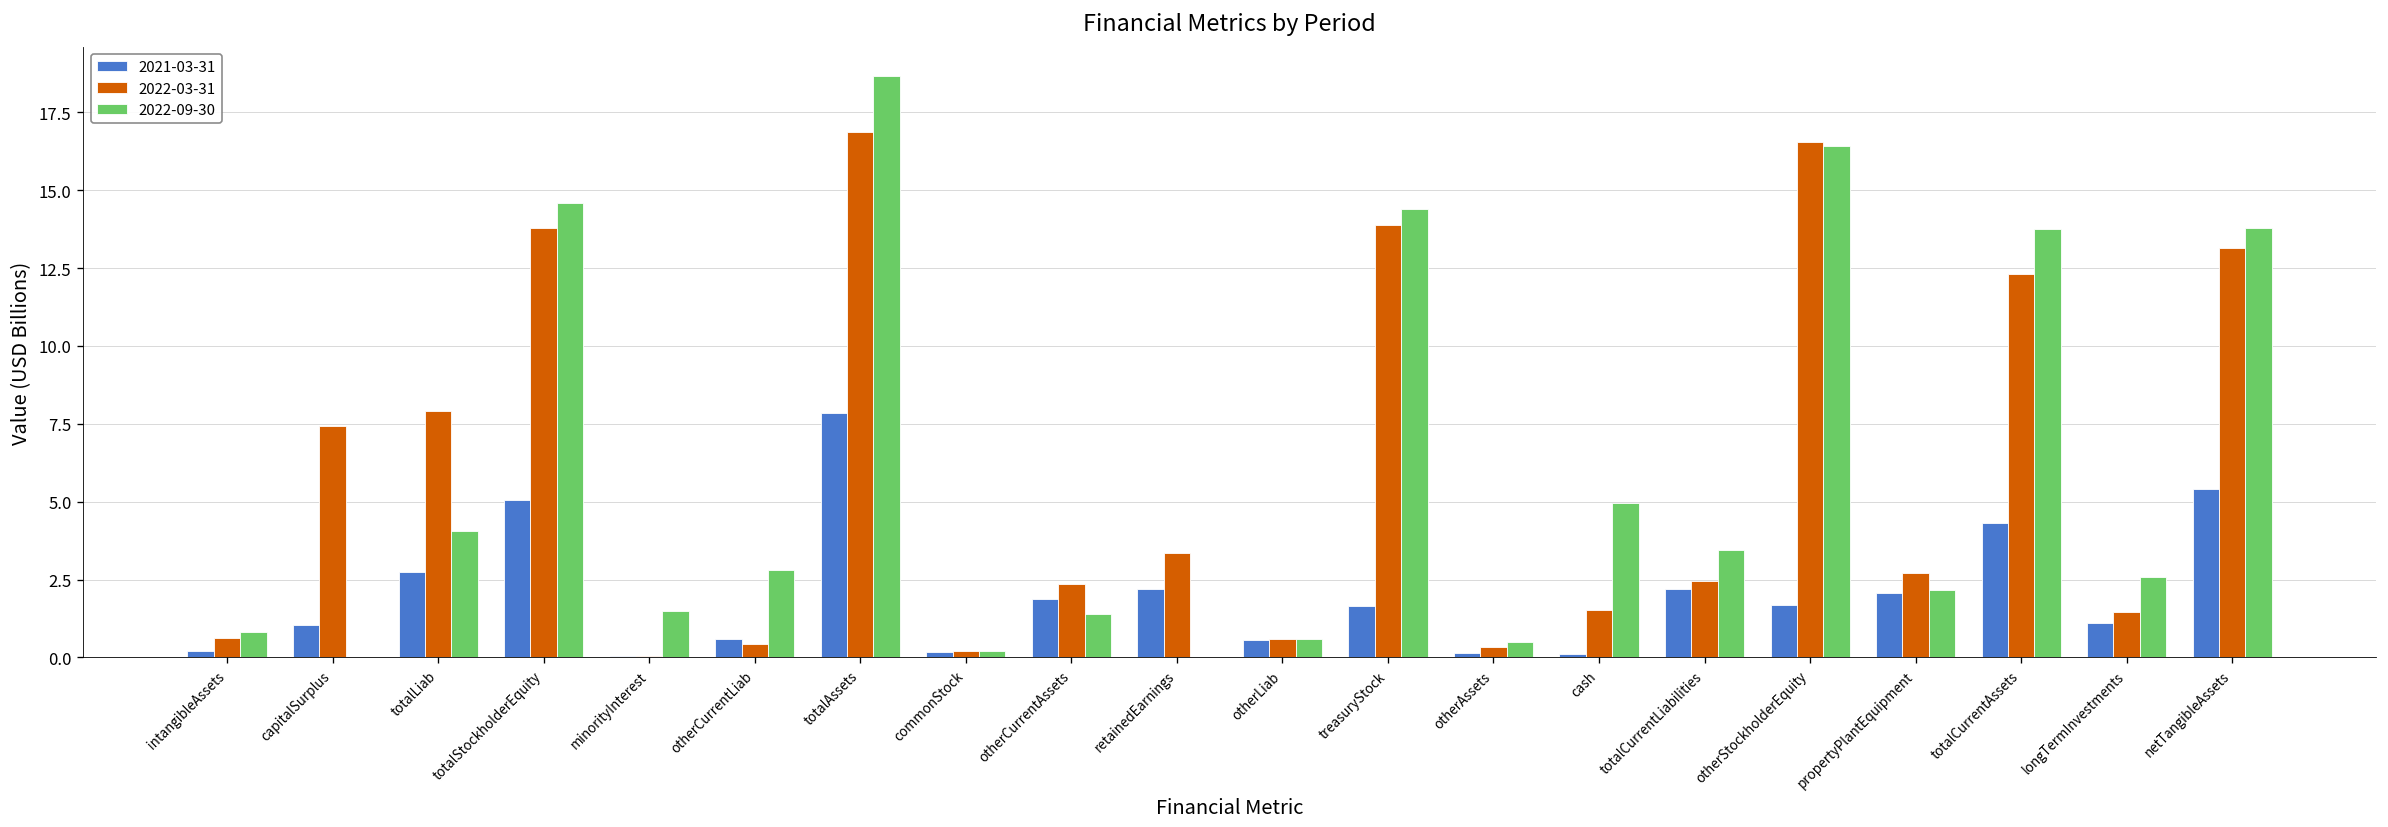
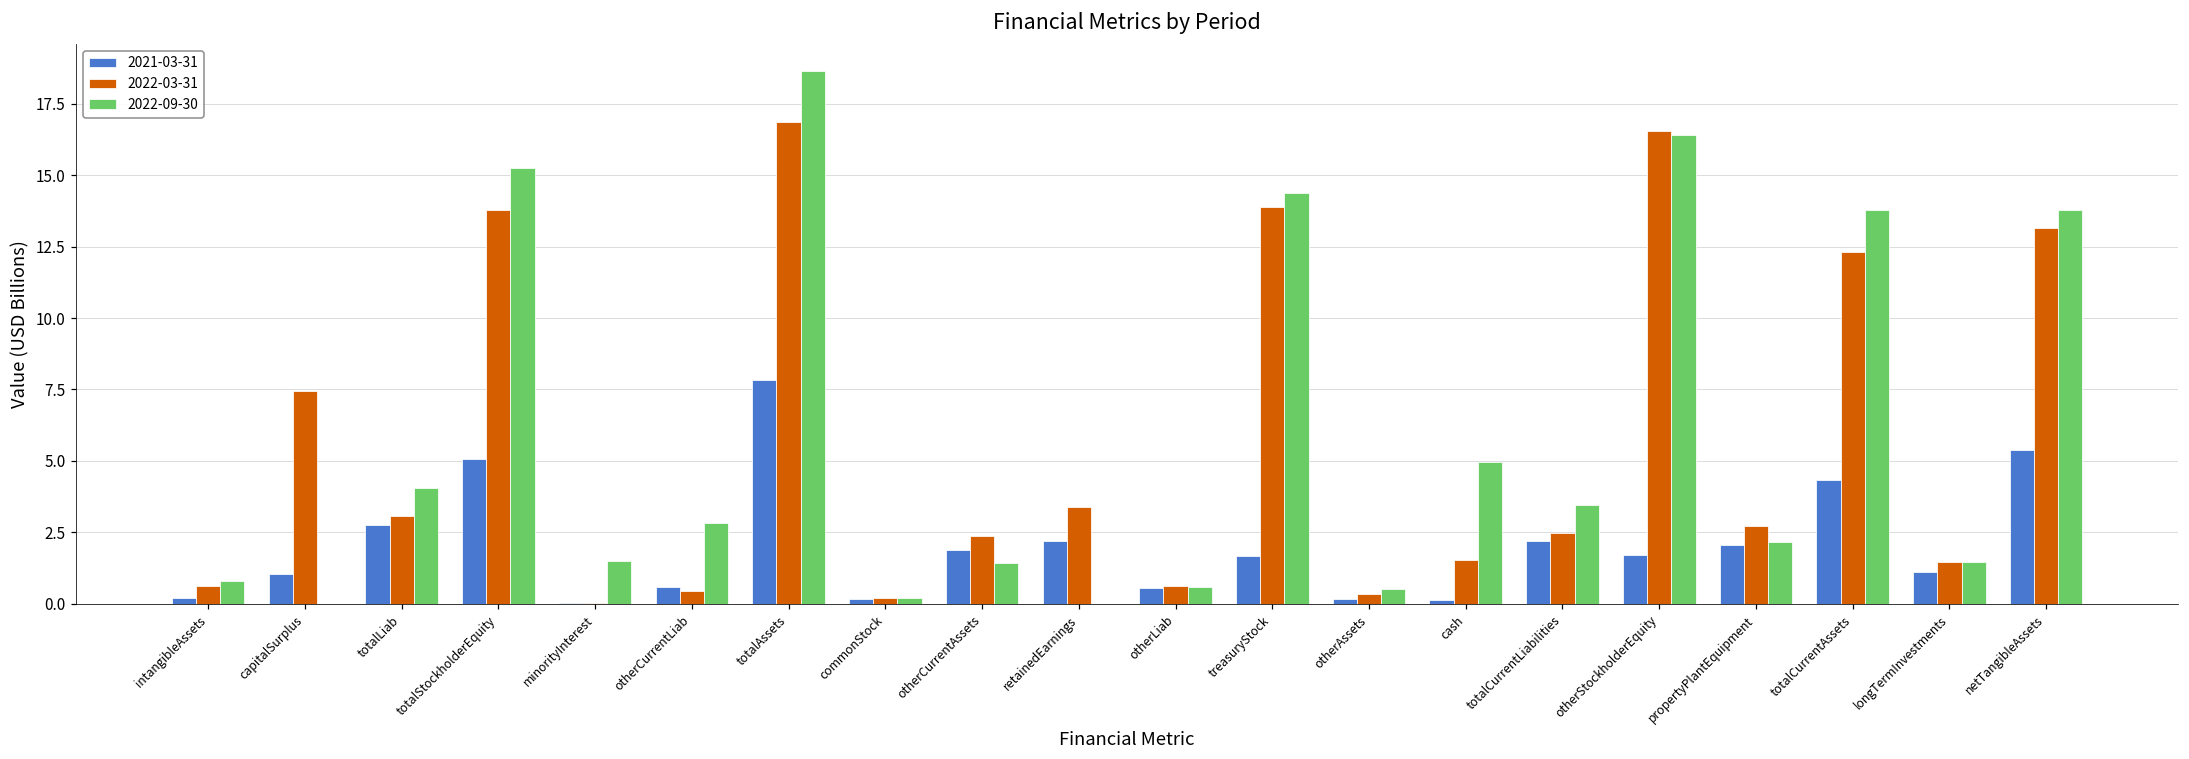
2022-03-31, totalLiab: 7.9 -> 3.1
2022-09-30, totalStockholderEquity: 14.6 -> 15.2
2022-09-30, longTermInvestments: 2.6 -> 1.4
